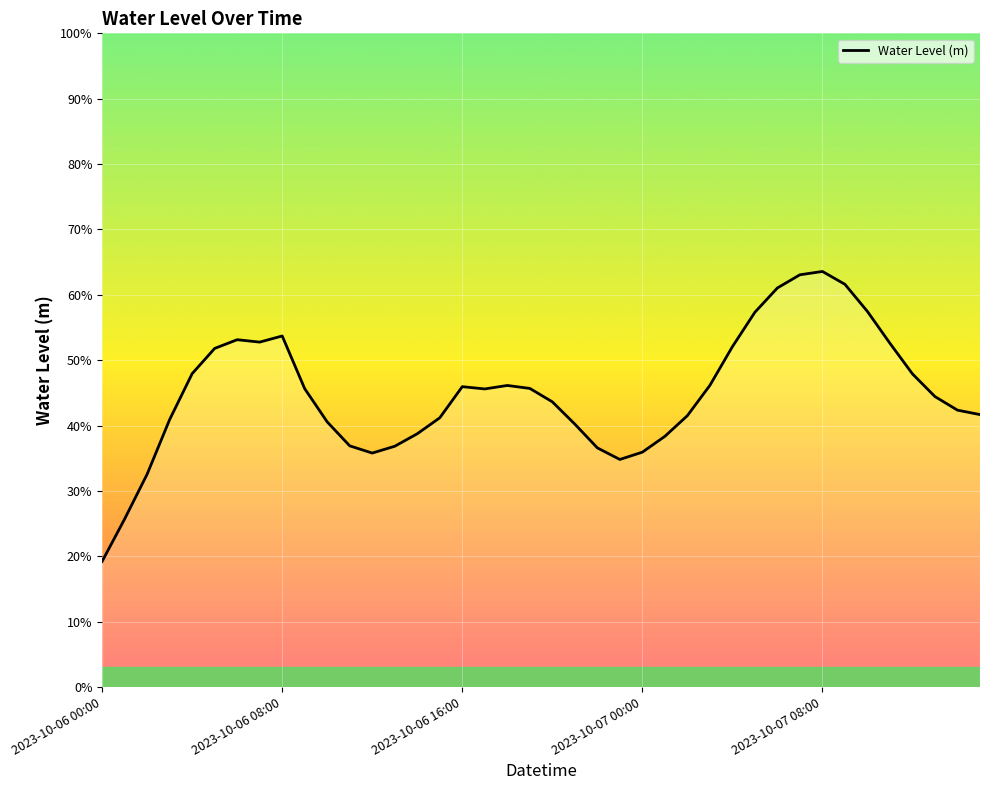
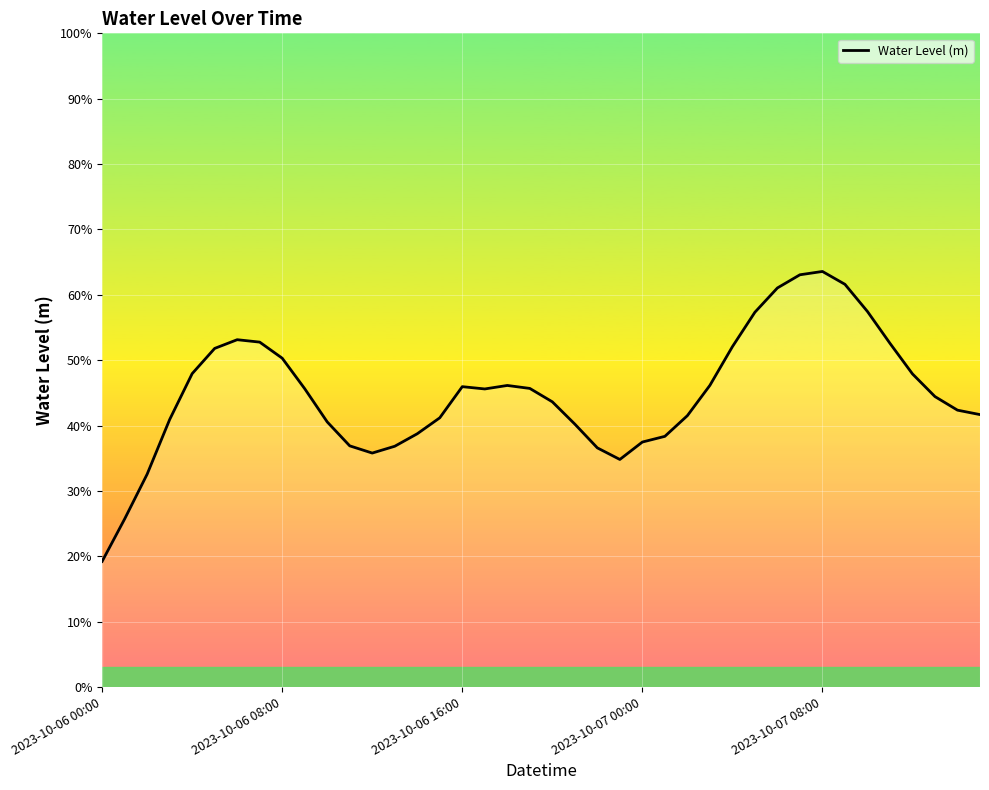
2023-10-06 08:00: 54% -> 50%
2023-10-07 00:00: 36% -> 37%
